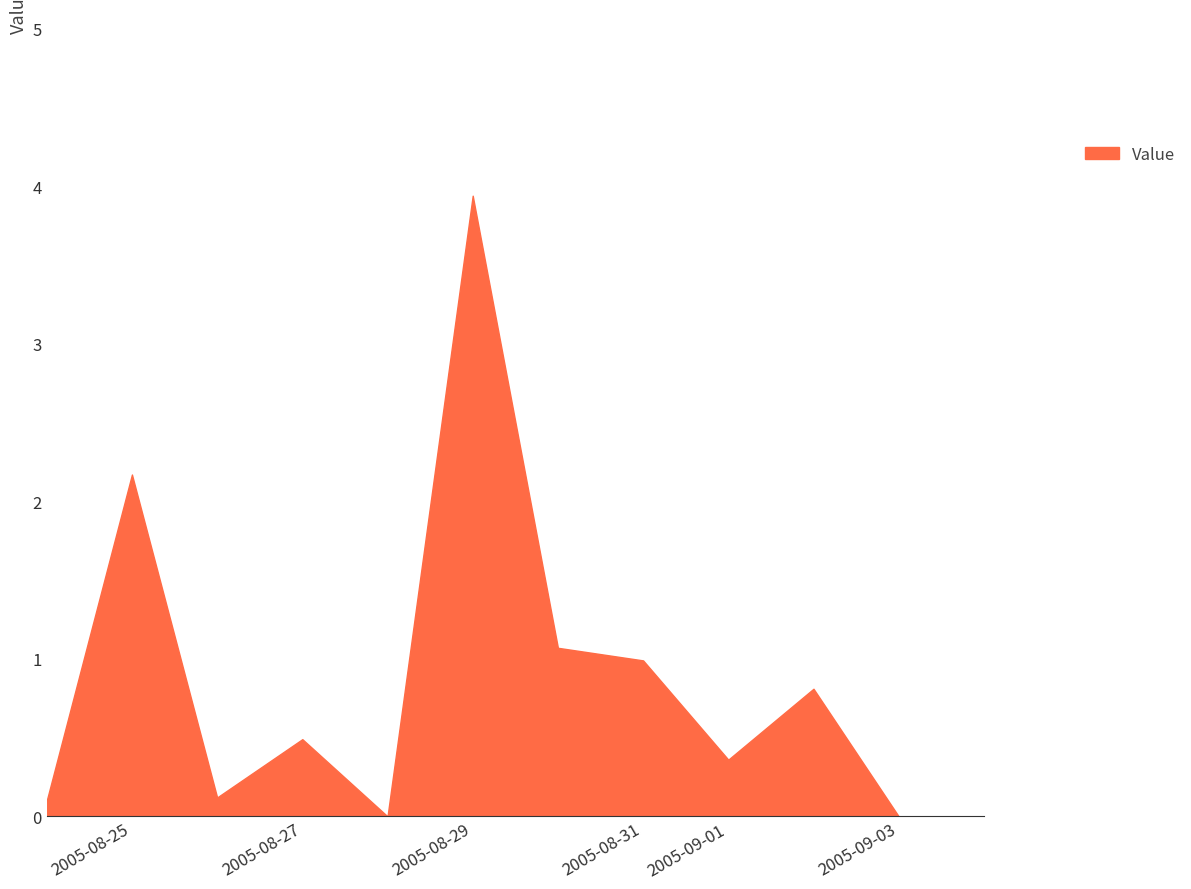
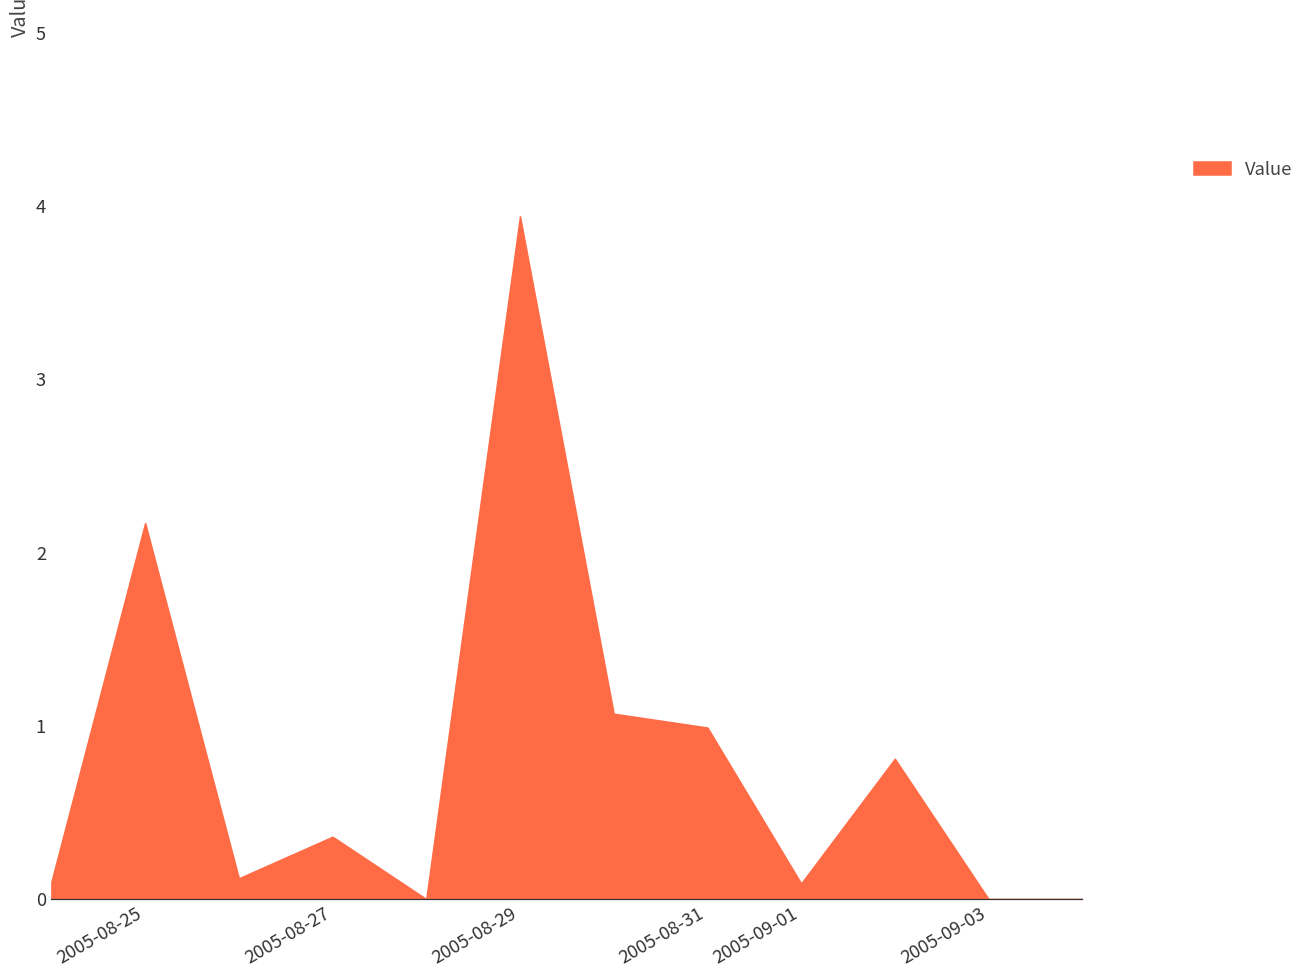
2005-08-27: 0.49 -> 0.36
2005-09-01: 0.36 -> 0.09
